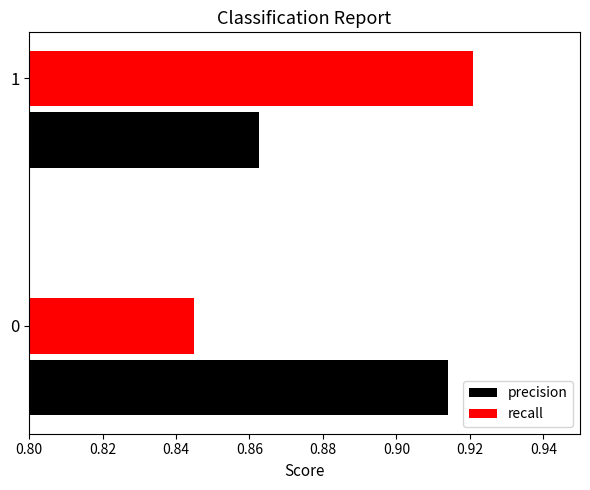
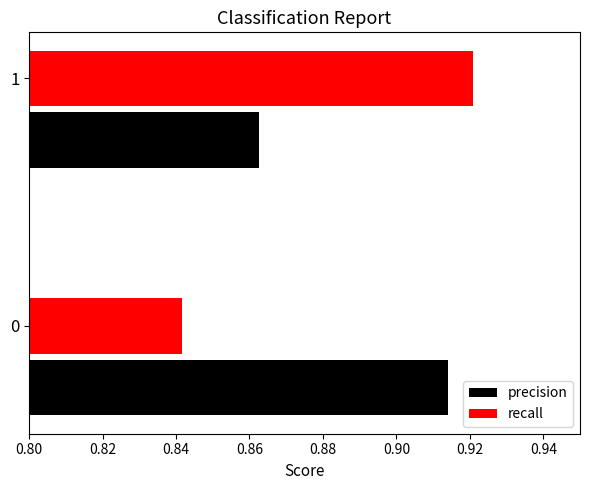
recall, 0: 0.845 -> 0.842
